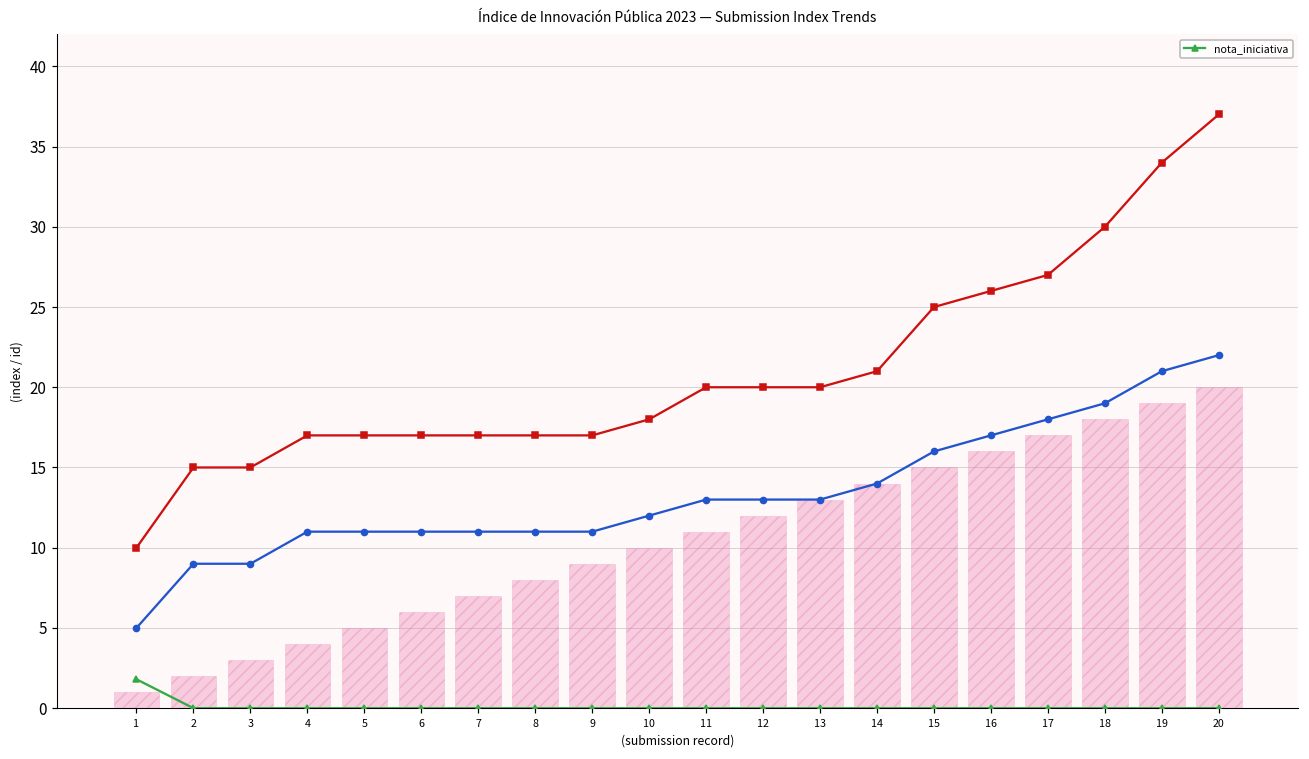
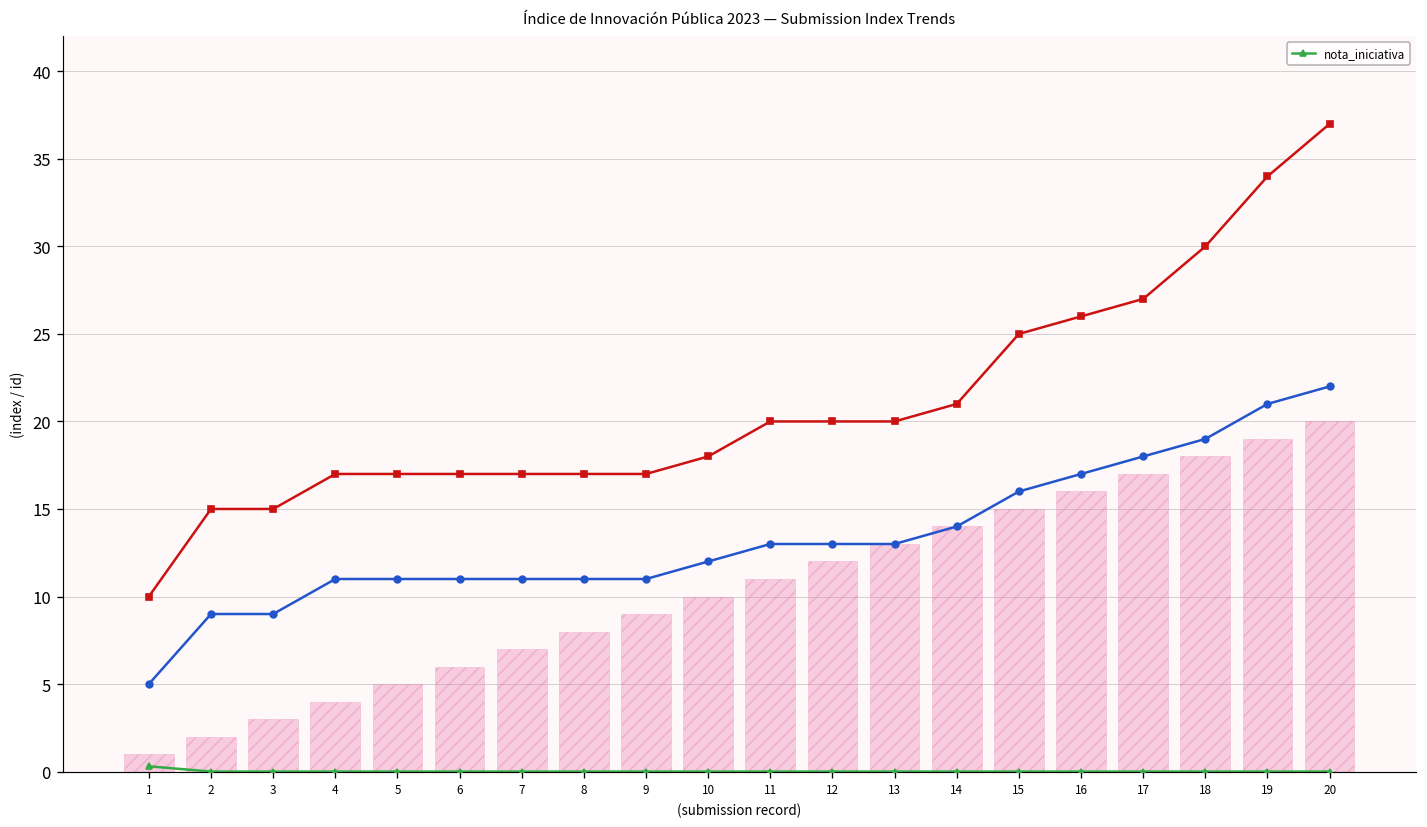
nota_iniciativa, 1: 1.8 -> 0.3
